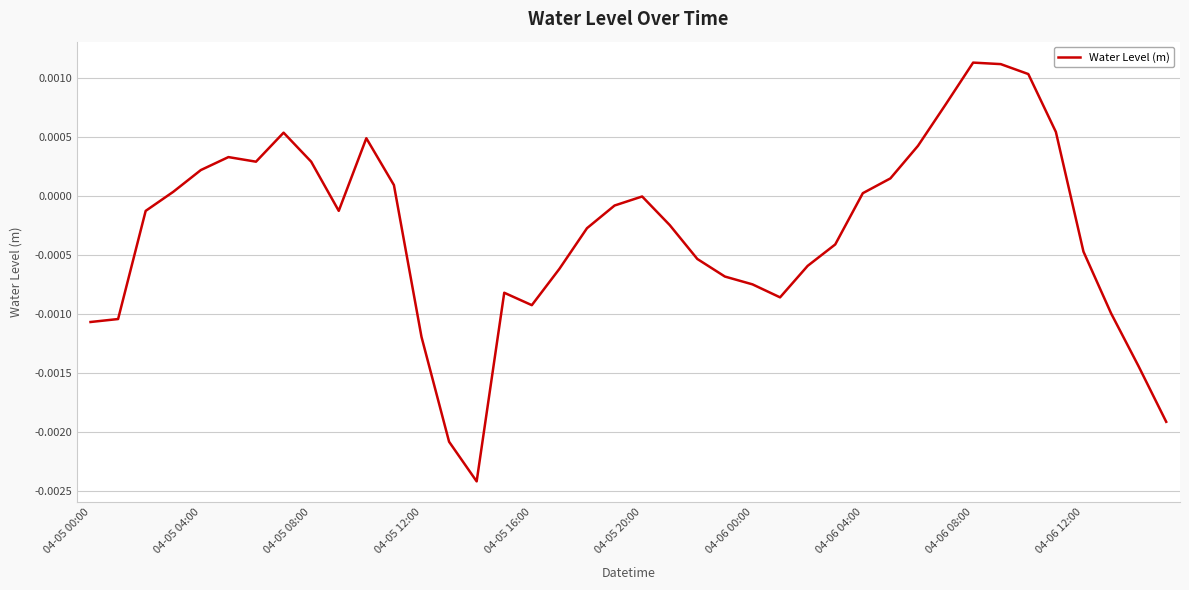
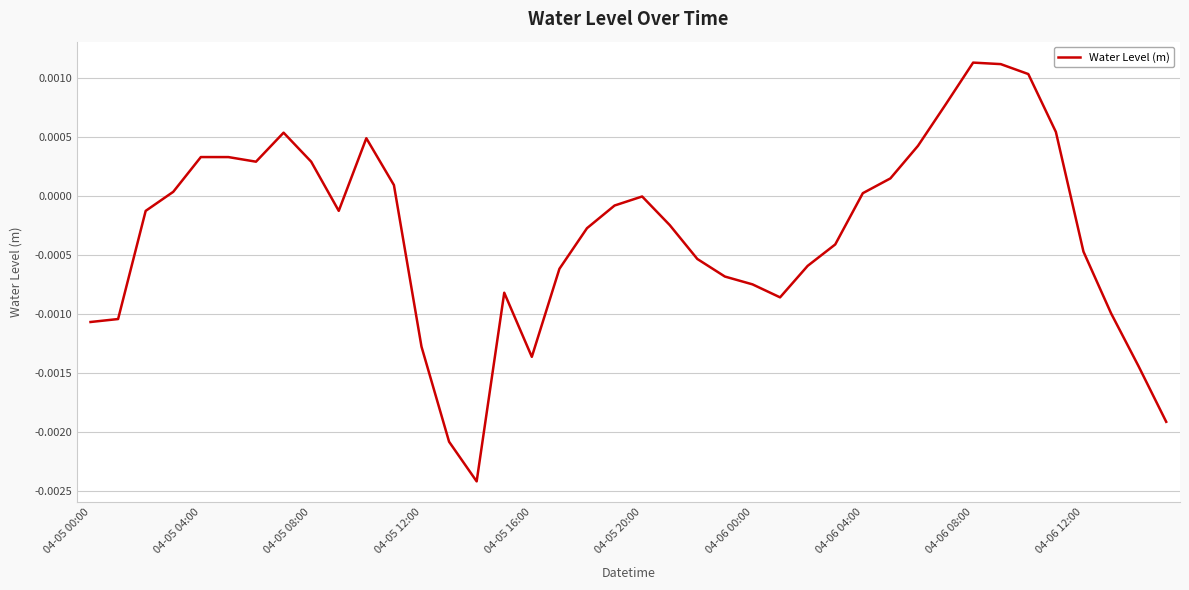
04-05 04:00: 0.00022 -> 0.00033
04-05 12:00: -0.00119 -> -0.00127
04-05 16:00: -0.00092 -> -0.00136
